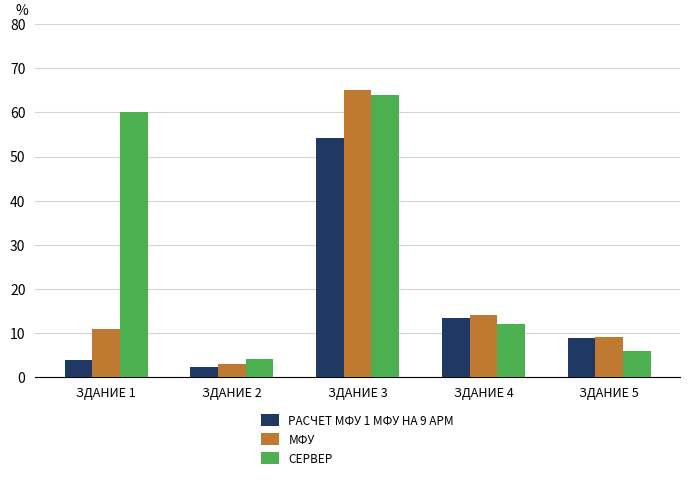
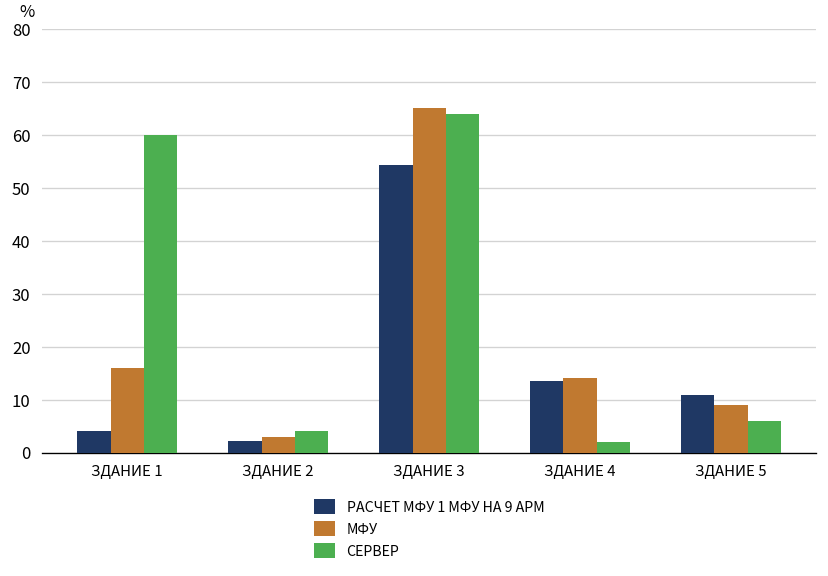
МФУ, ЗДАНИЕ 1: 11 -> 16
СЕРВЕР, ЗДАНИЕ 4: 12 -> 2
РАСЧЕТ МФУ 1 МФУ НА 9 АРМ, ЗДАНИЕ 5: 9 -> 11
